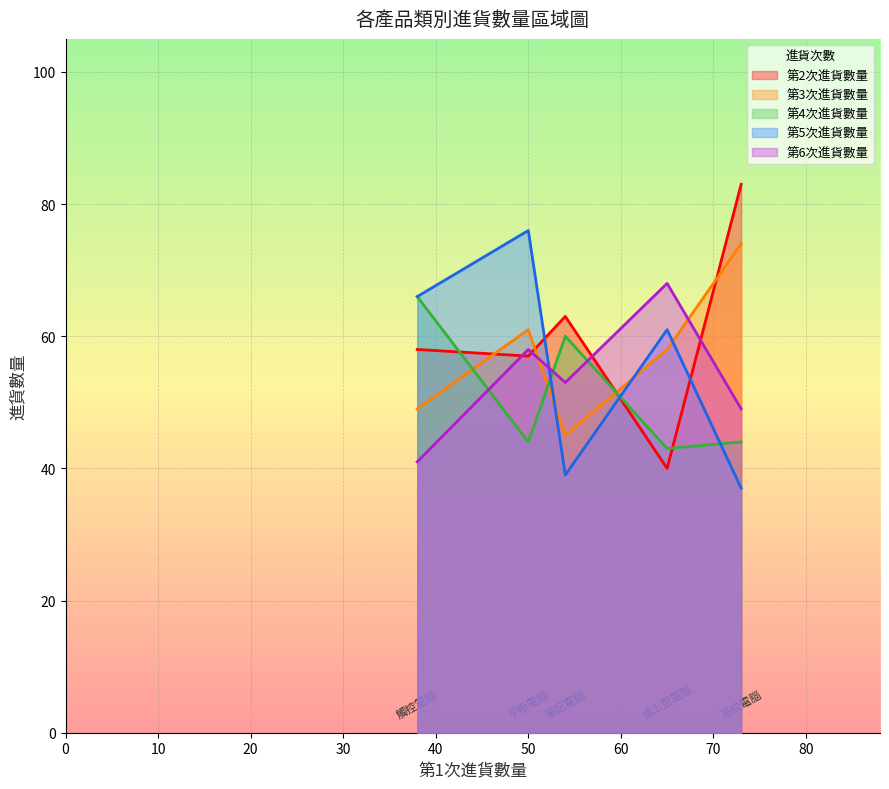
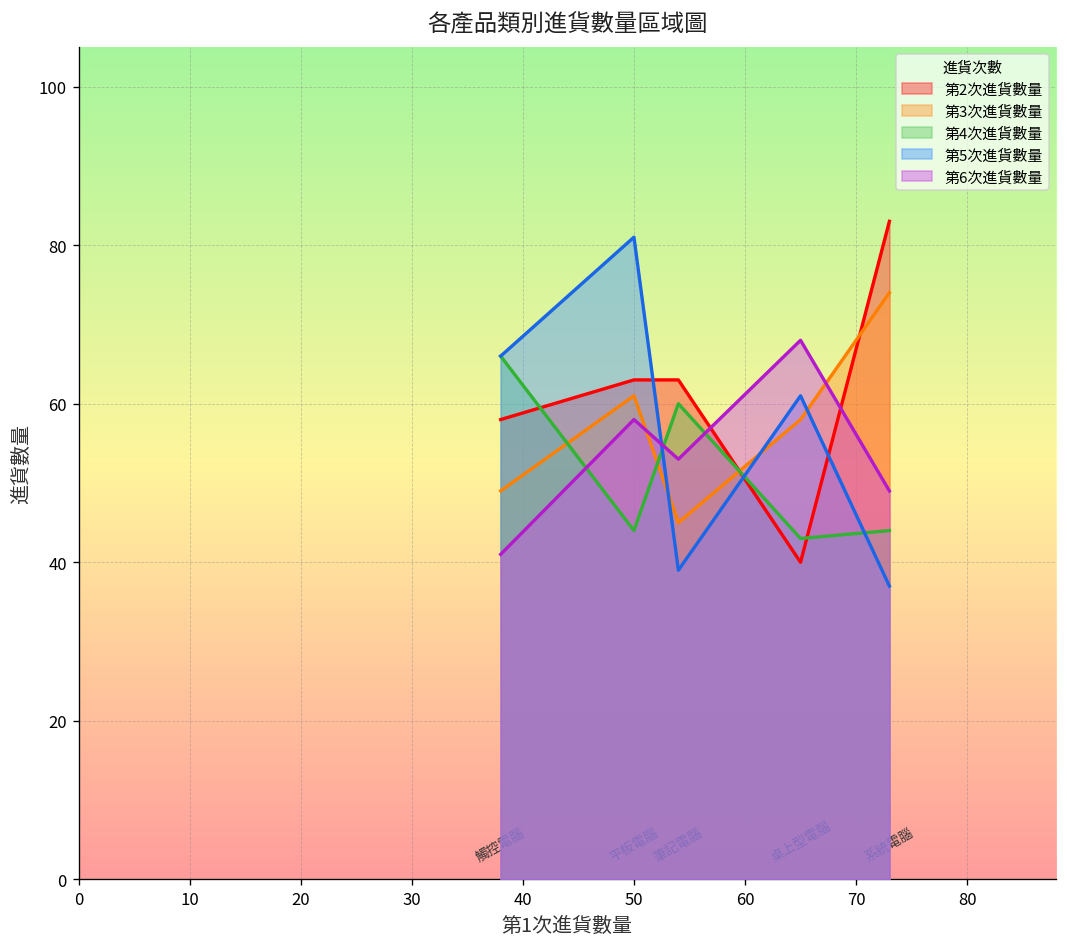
第2次進貨數量, 50: 57 -> 63
第5次進貨數量, 50: 76 -> 81
